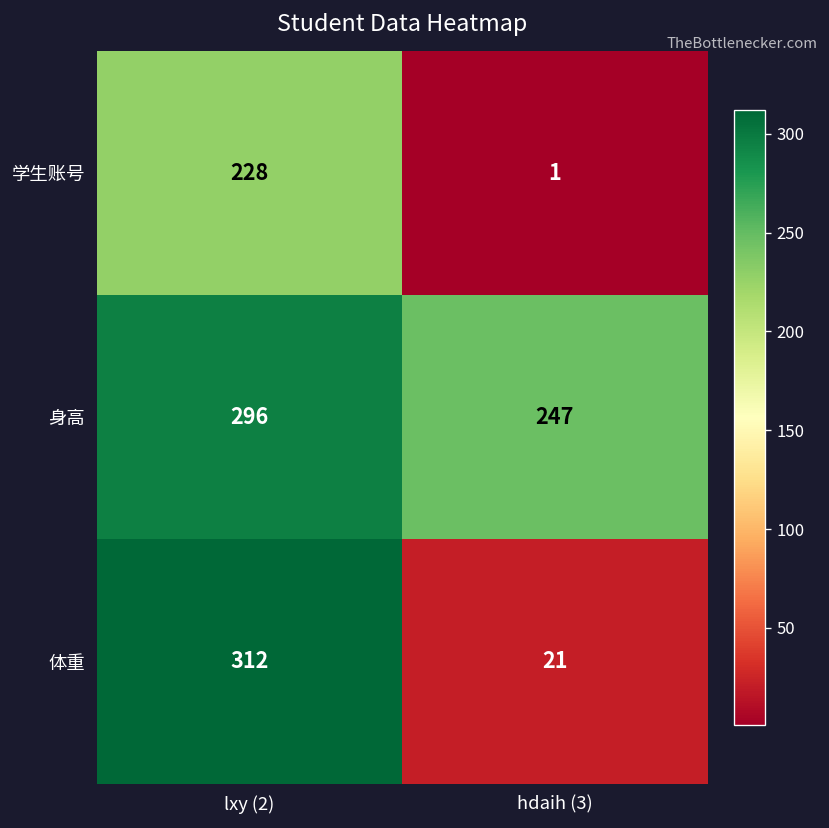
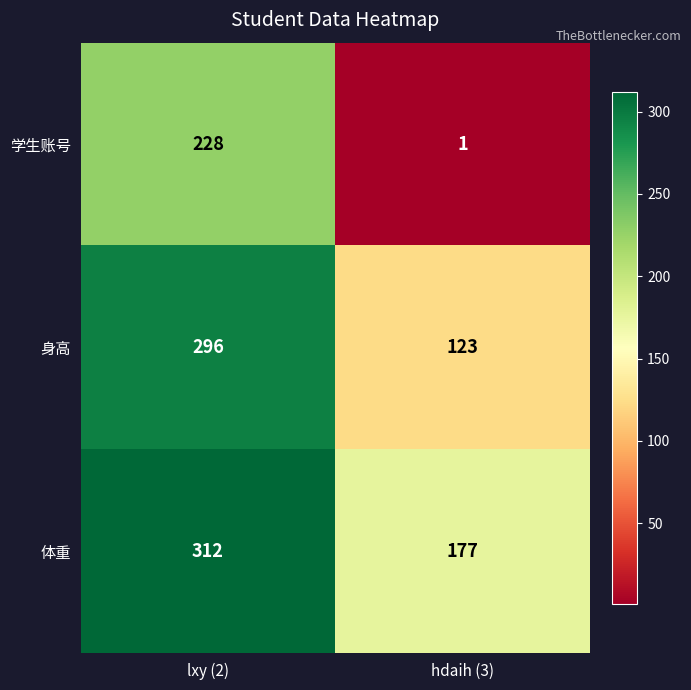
身高, hdaih (3): 247 -> 123
体重, hdaih (3): 21 -> 177
